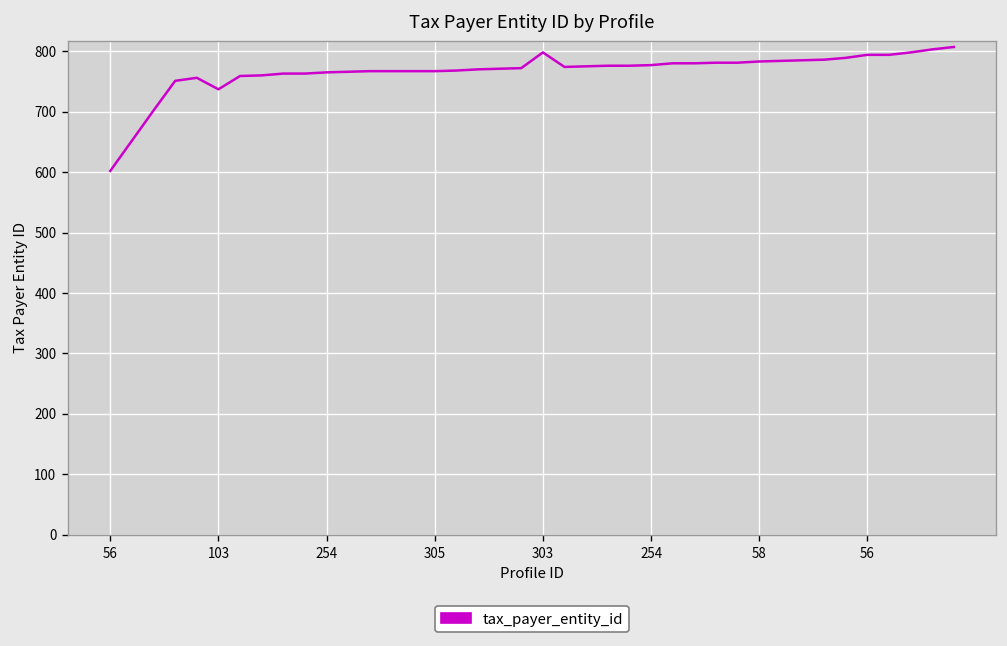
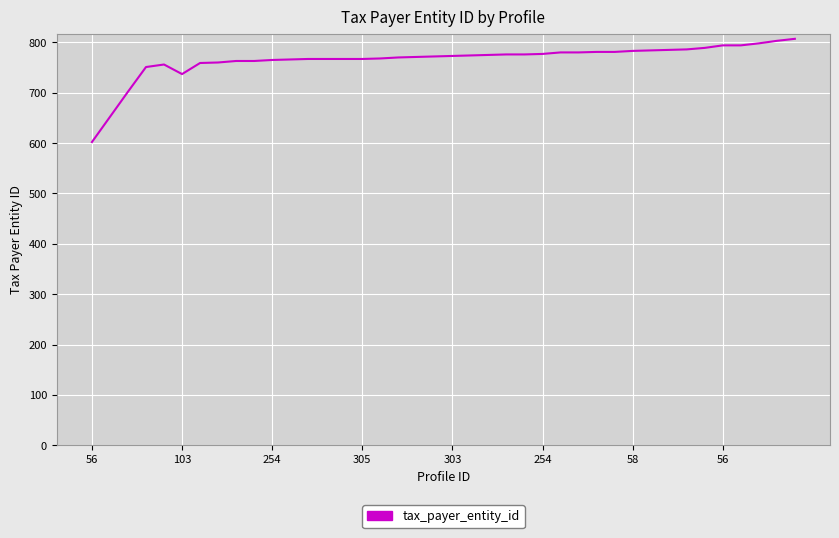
303: 800 -> 770
